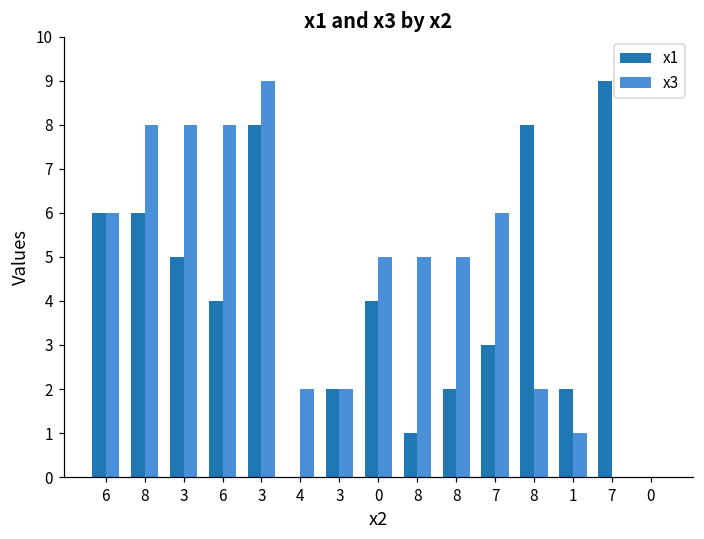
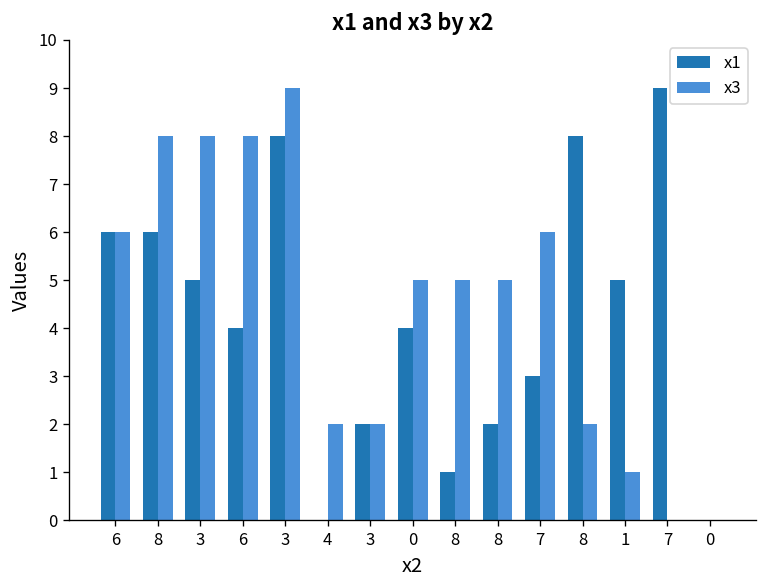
x1, 1: 2 -> 5
